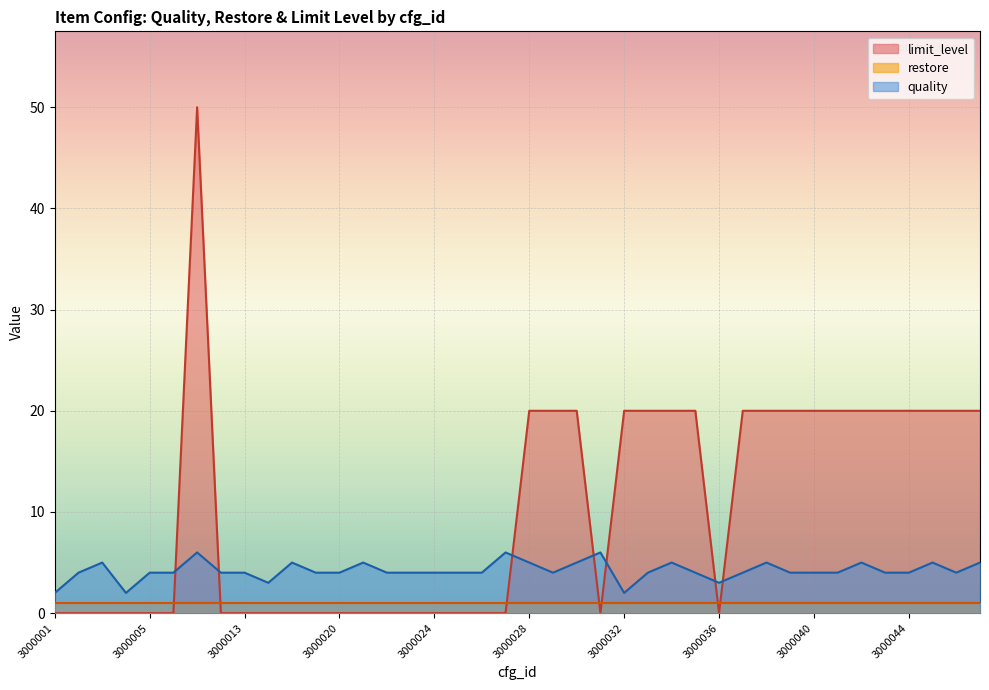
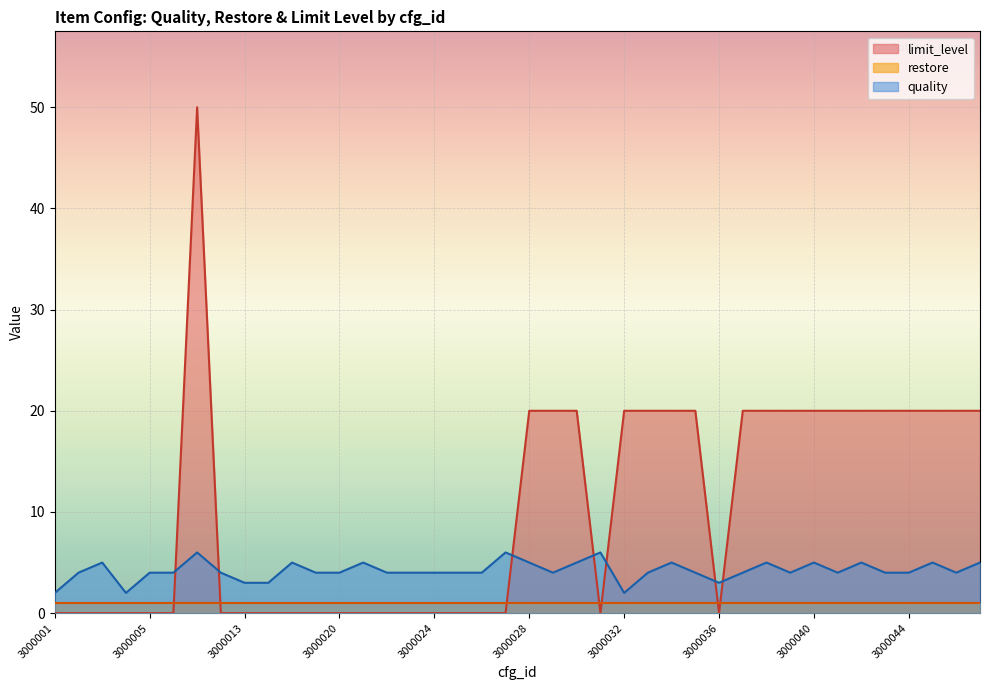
quality, 3000013: 4 -> 3
quality, 3000040: 4 -> 5
